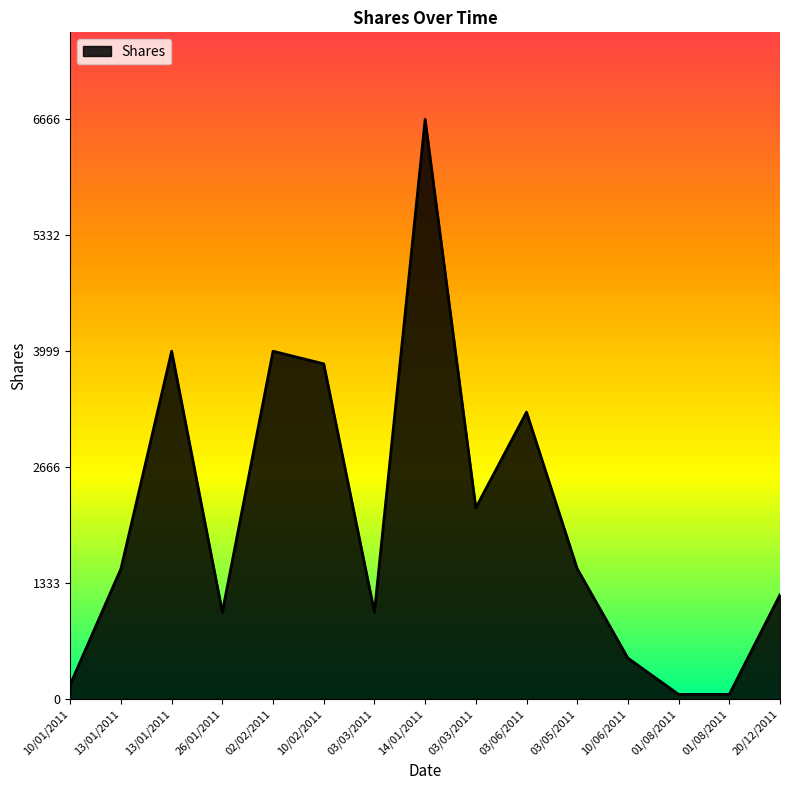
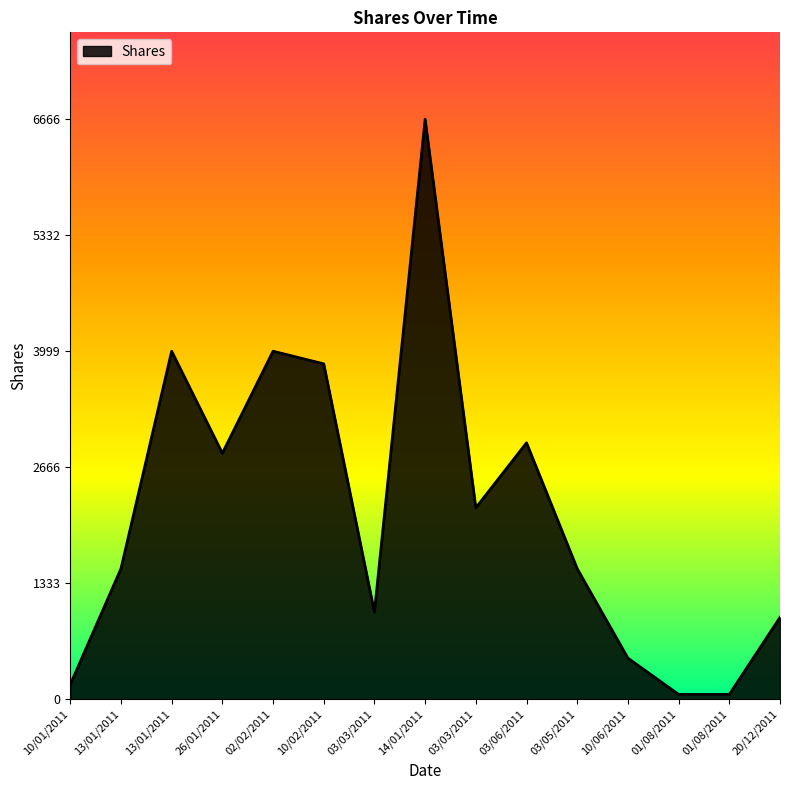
26/01/2011: 1000 -> 2800
03/06/2011: 3300 -> 2900
20/12/2011: 1200 -> 900
